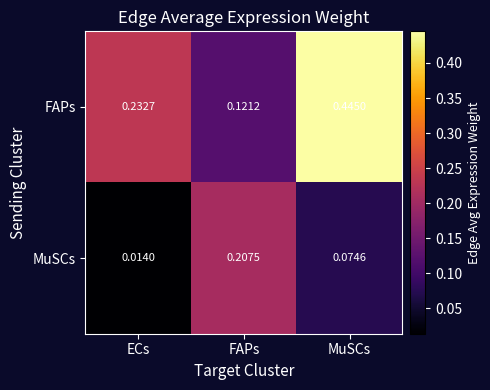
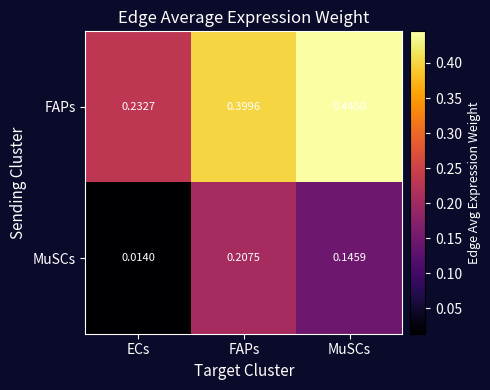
FAPs, FAPs: 0.1212 -> 0.3996
MuSCs, MuSCs: 0.0746 -> 0.1459
